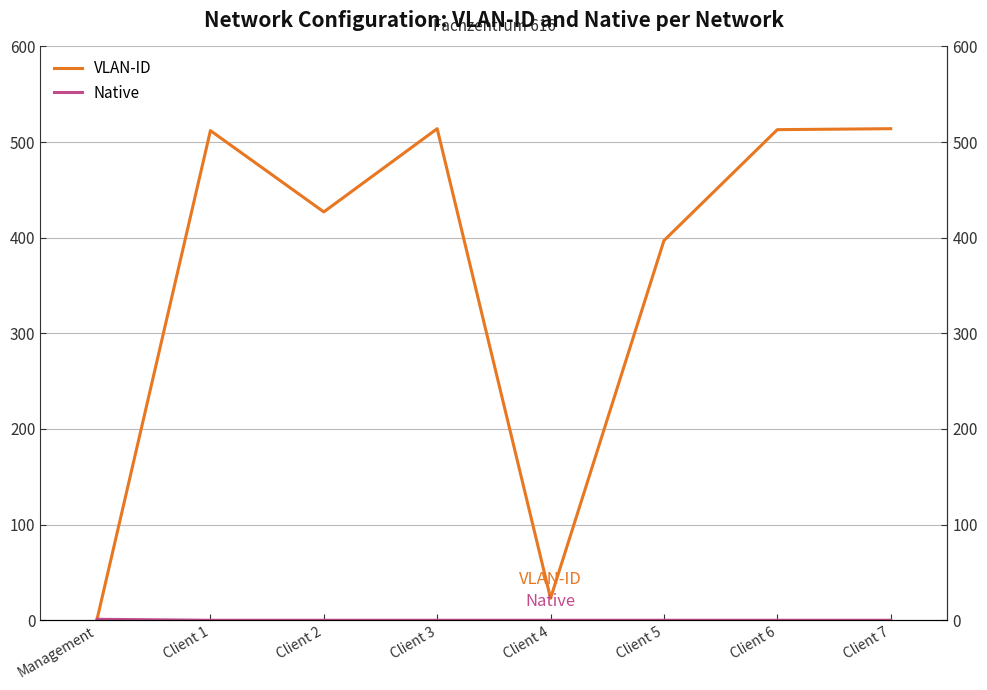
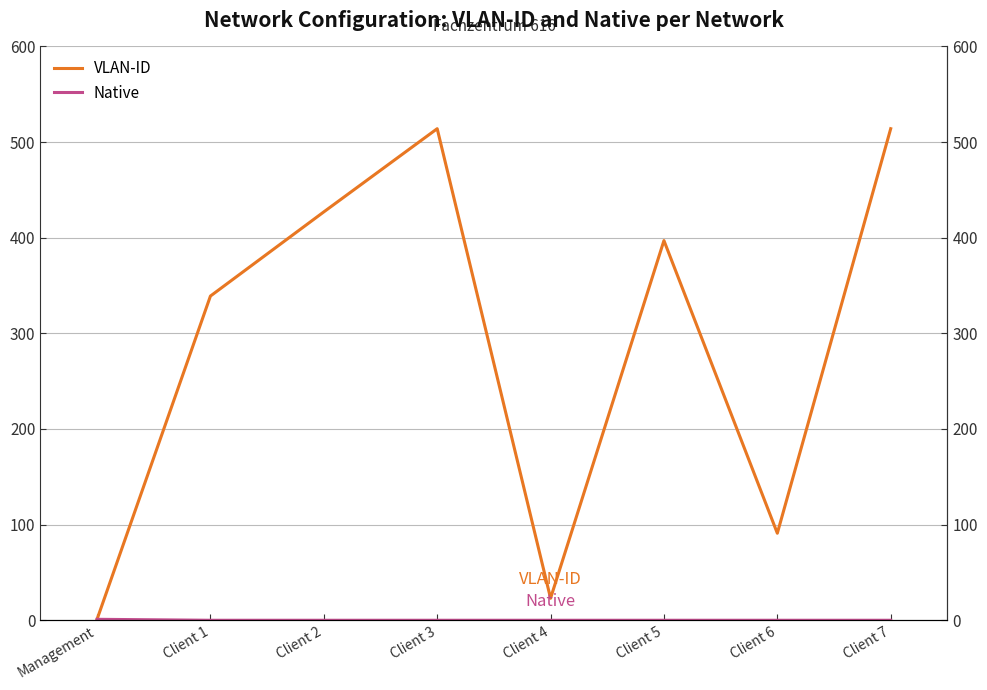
VLAN-ID, Client 1: 510 -> 340
VLAN-ID, Client 6: 510 -> 90
